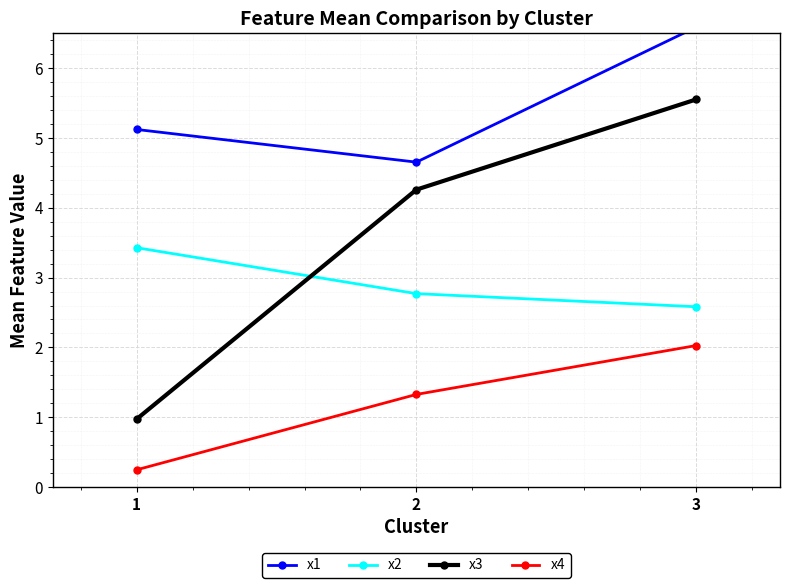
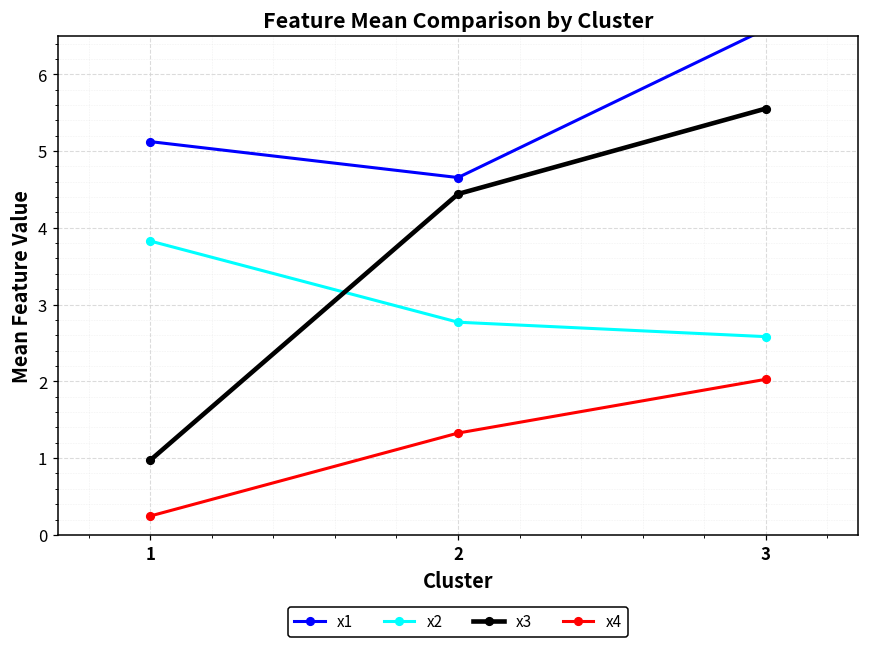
x2, 1: 3.4 -> 3.8
x3, 2: 4.3 -> 4.4
